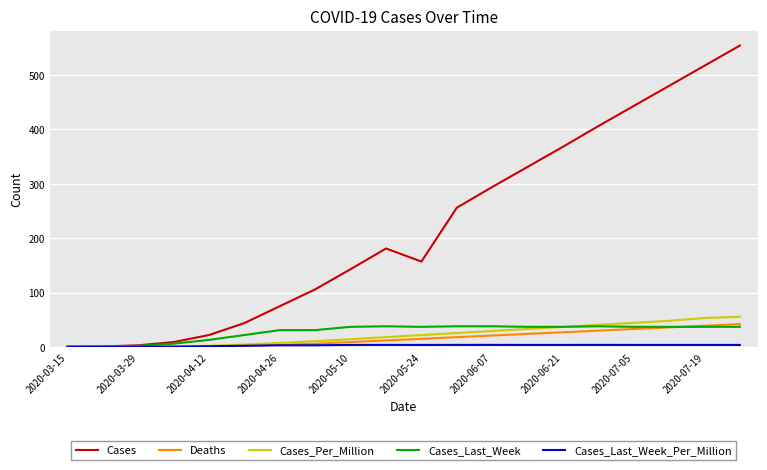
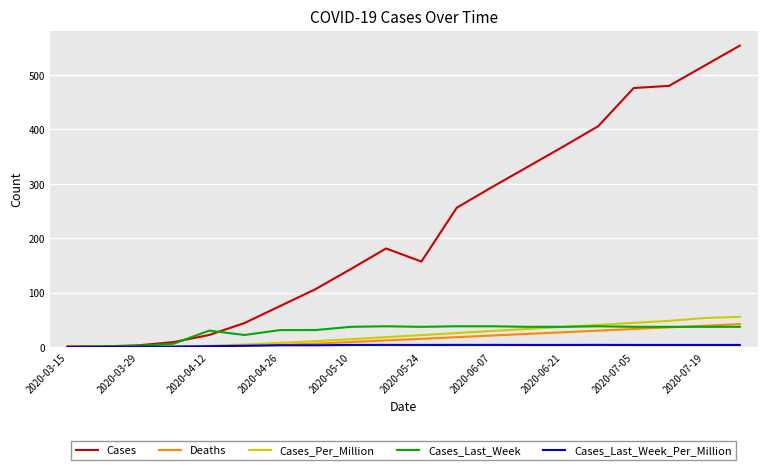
Cases_Last_Week, 2020-04-12: 10 -> 30
Cases, 2020-07-05: 440 -> 480
